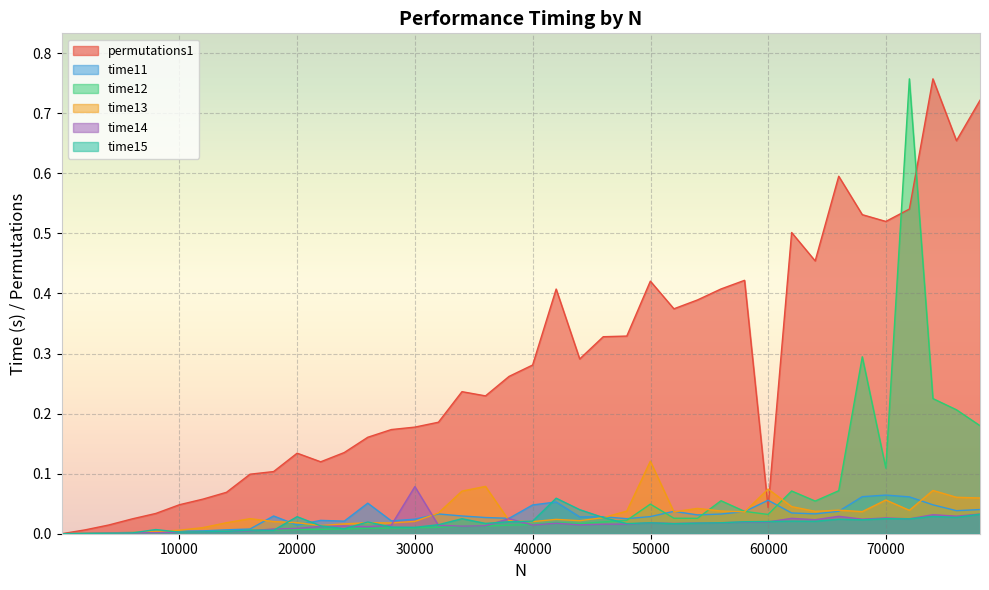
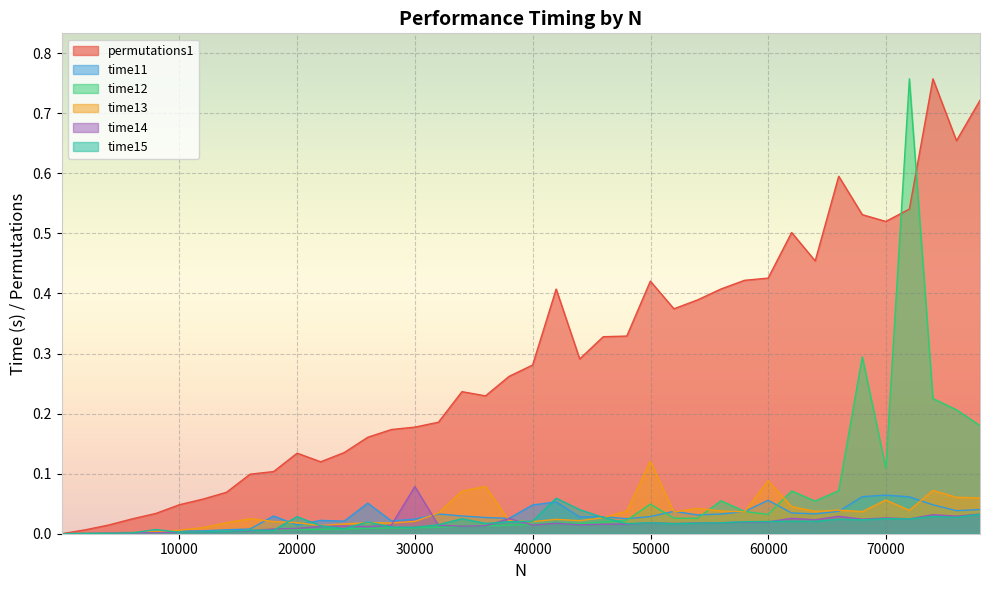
permutations1, 60000: 0.04 -> 0.43
time13, 60000: 0.07 -> 0.09
